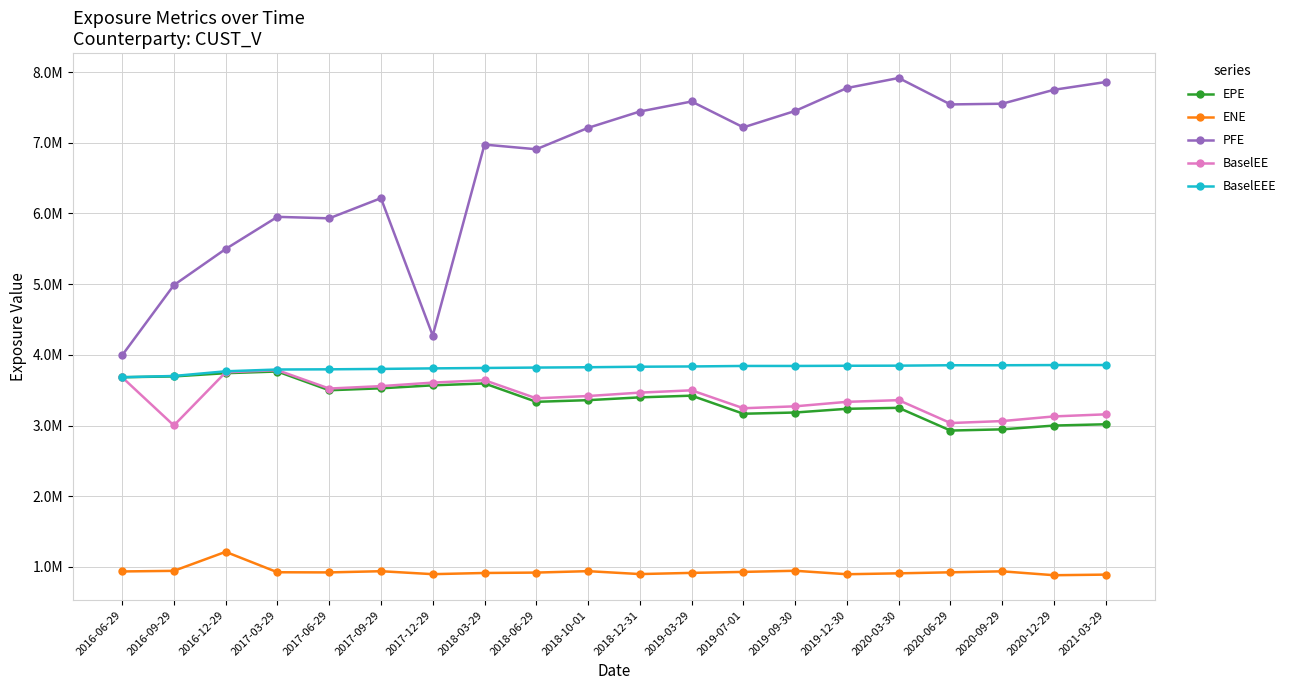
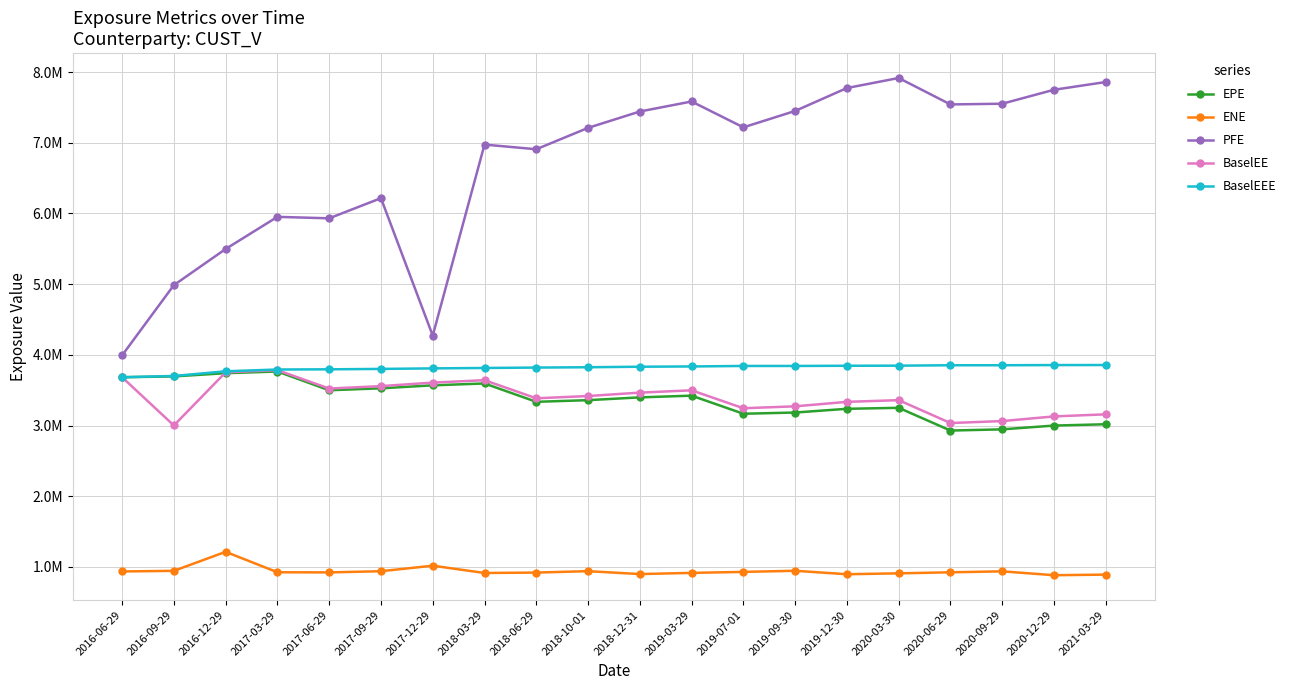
ENE, 2017-12-29: 900000 -> 1000000
